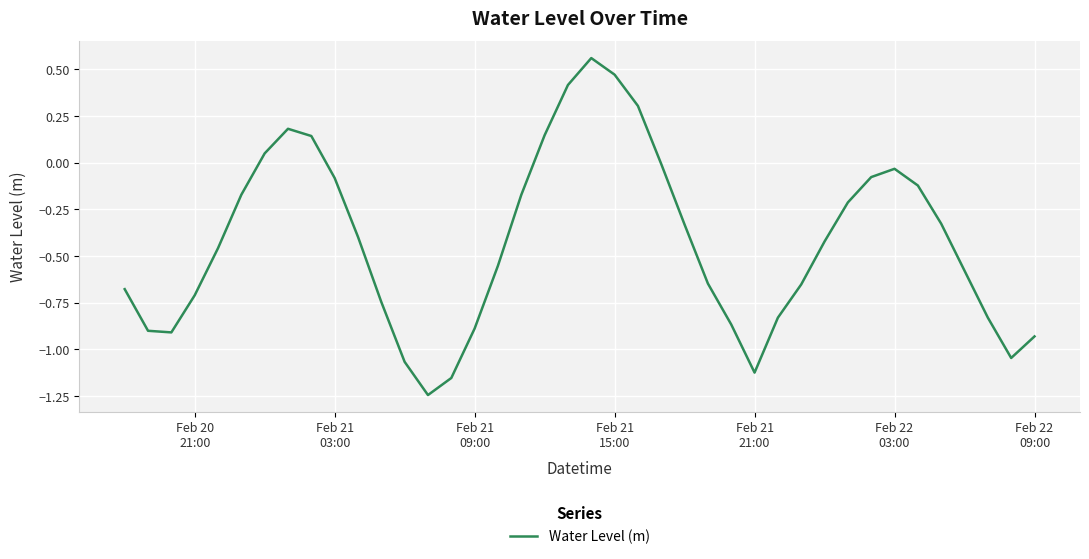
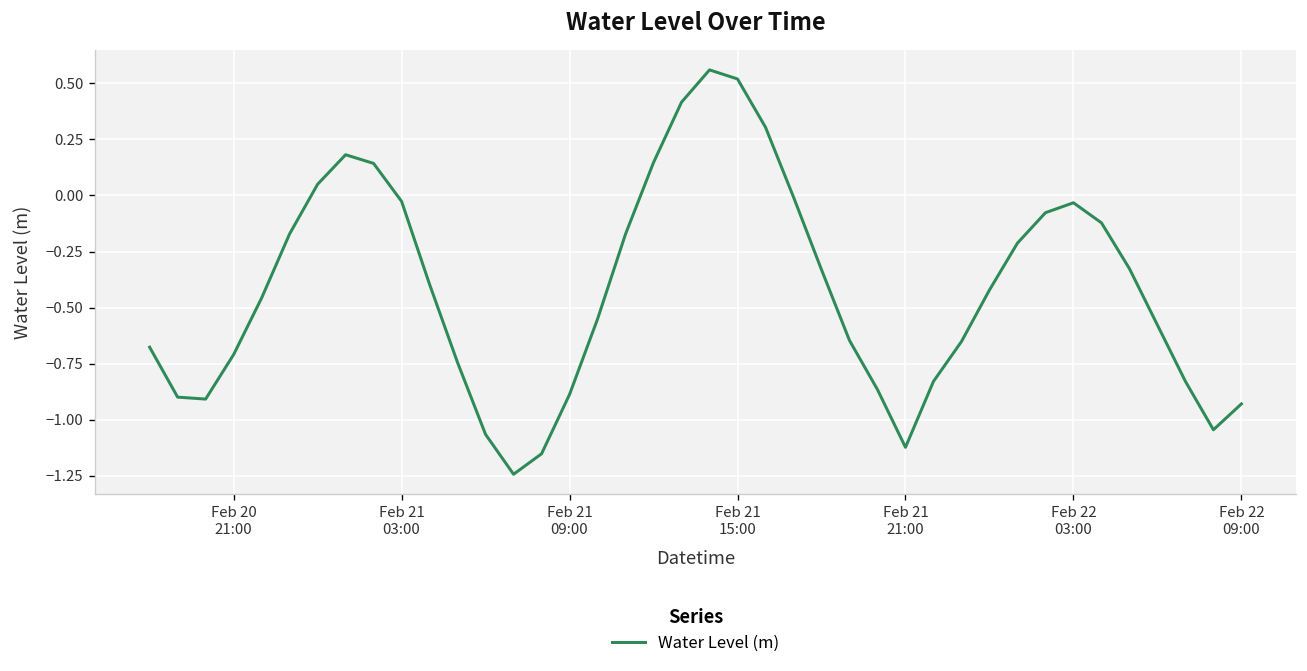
Feb 21 03:00: -0.08 -> -0.03
Feb 21 15:00: 0.47 -> 0.52
